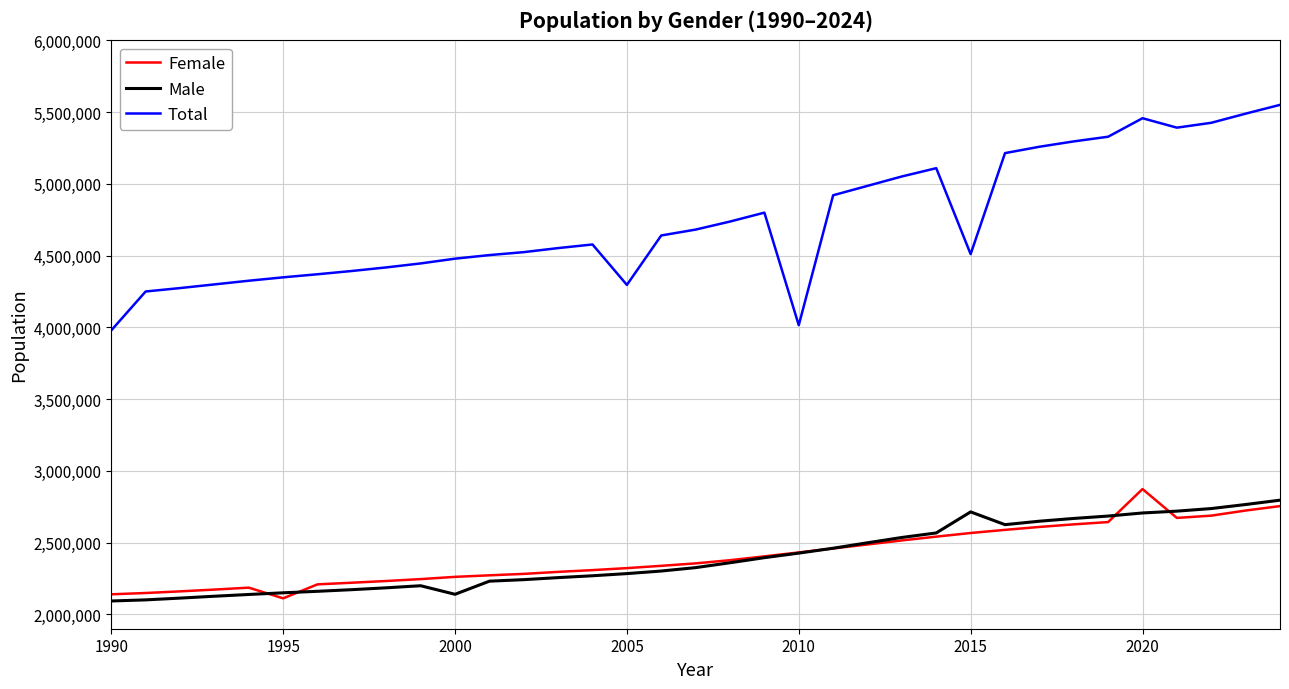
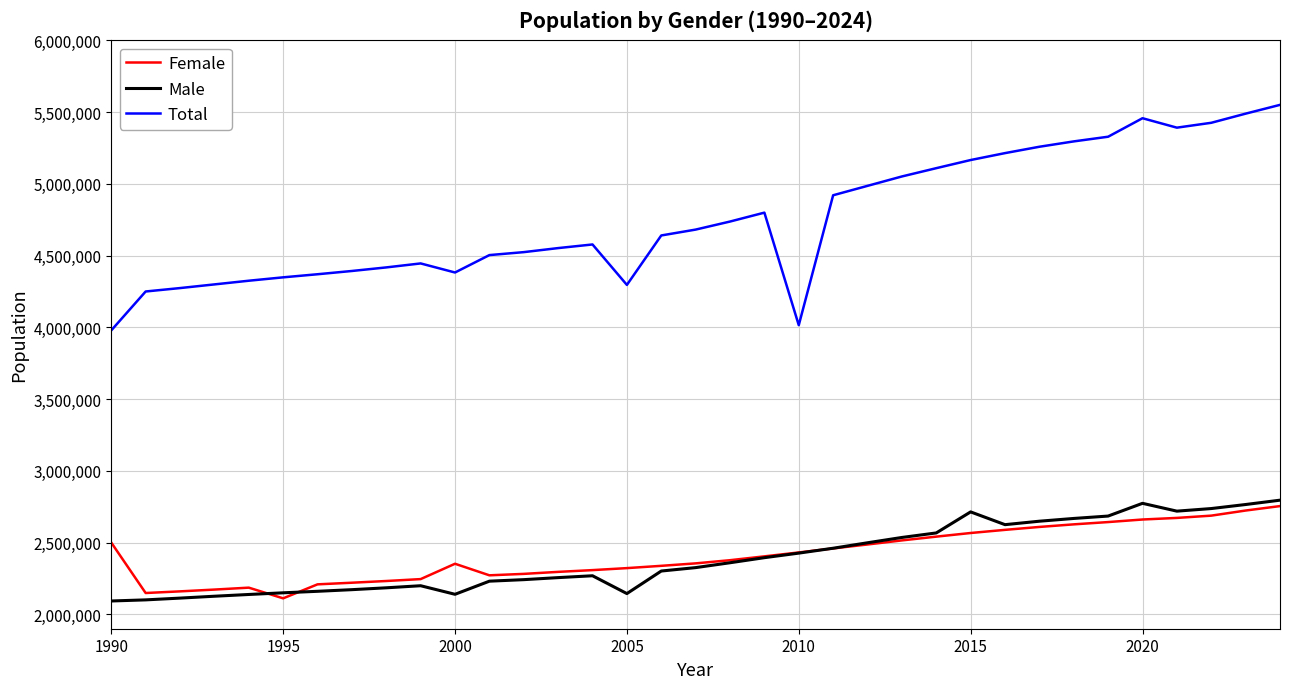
Female, 1990: 2,140,000 -> 2,500,000
Female, 2000: 2,260,000 -> 2,350,000
Total, 2000: 4,480,000 -> 4,380,000
Male, 2005: 2,280,000 -> 2,140,000
Total, 2015: 4,510,000 -> 5,170,000
Female, 2020: 2,870,000 -> 2,660,000
Male, 2020: 2,710,000 -> 2,770,000
